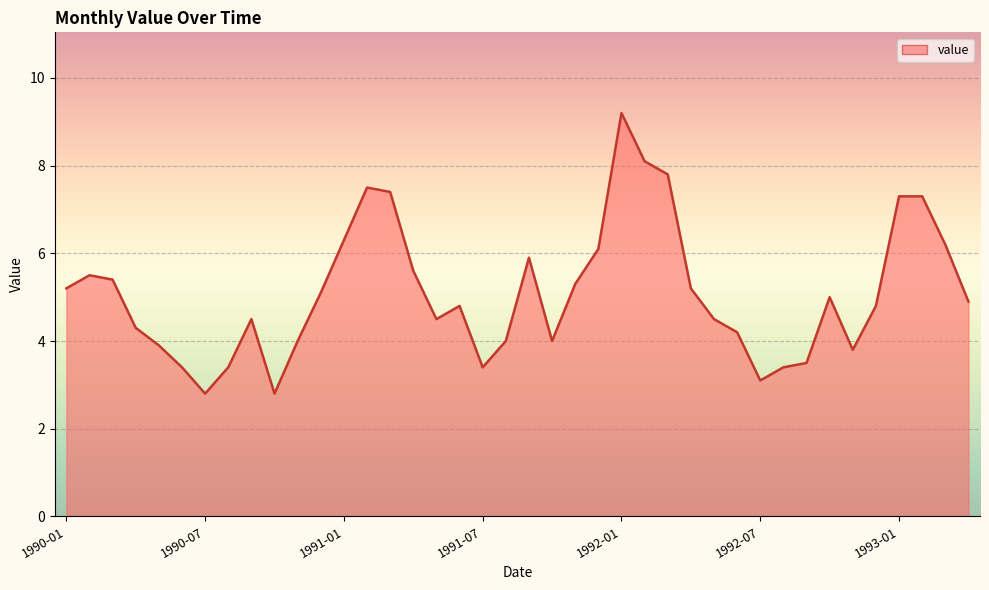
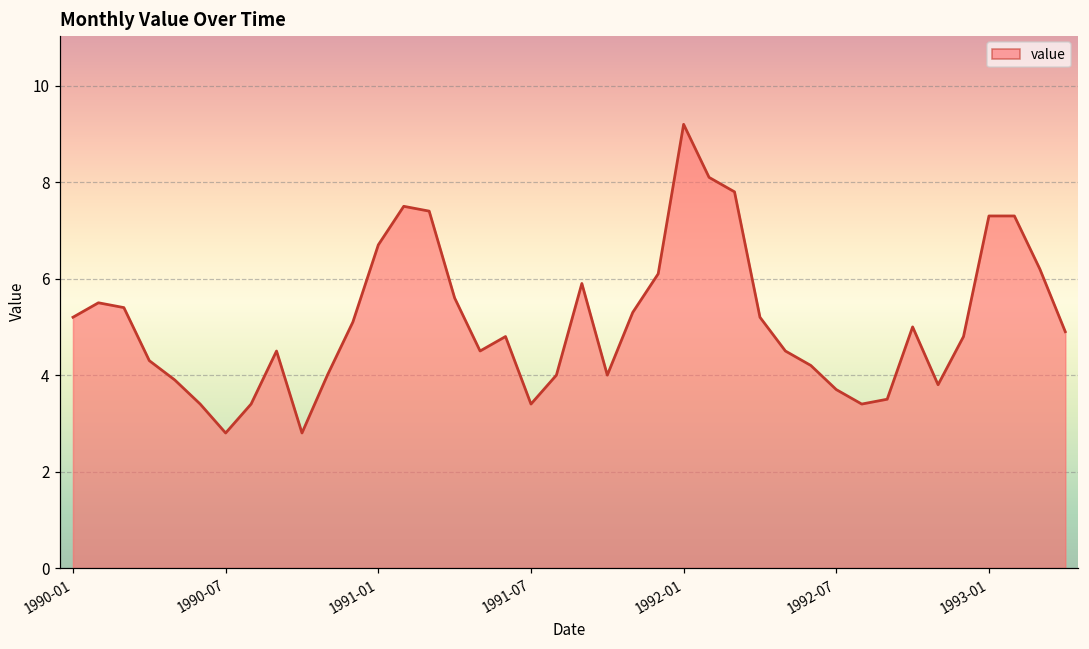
1991-01: 6.3 -> 6.7
1992-07: 3.1 -> 3.7
